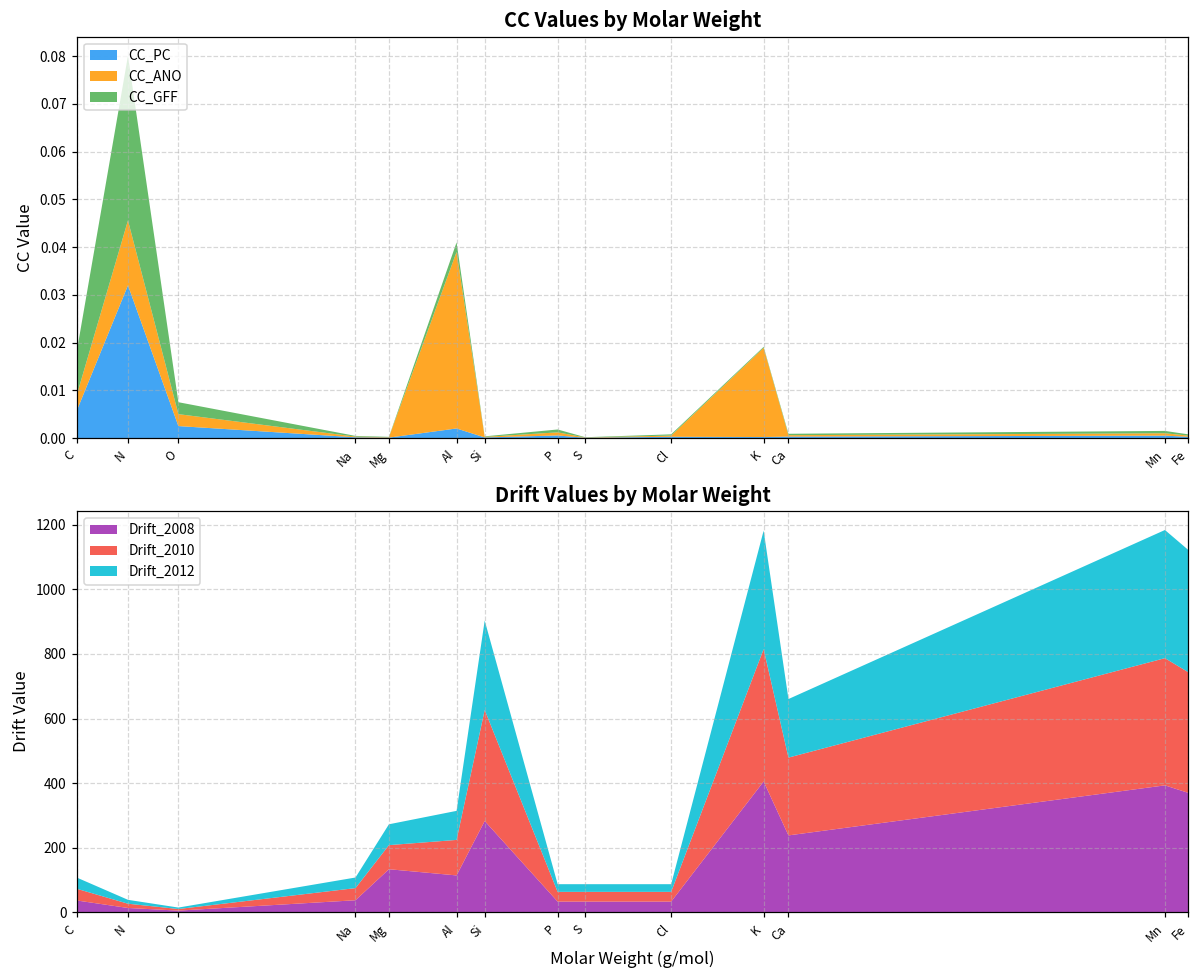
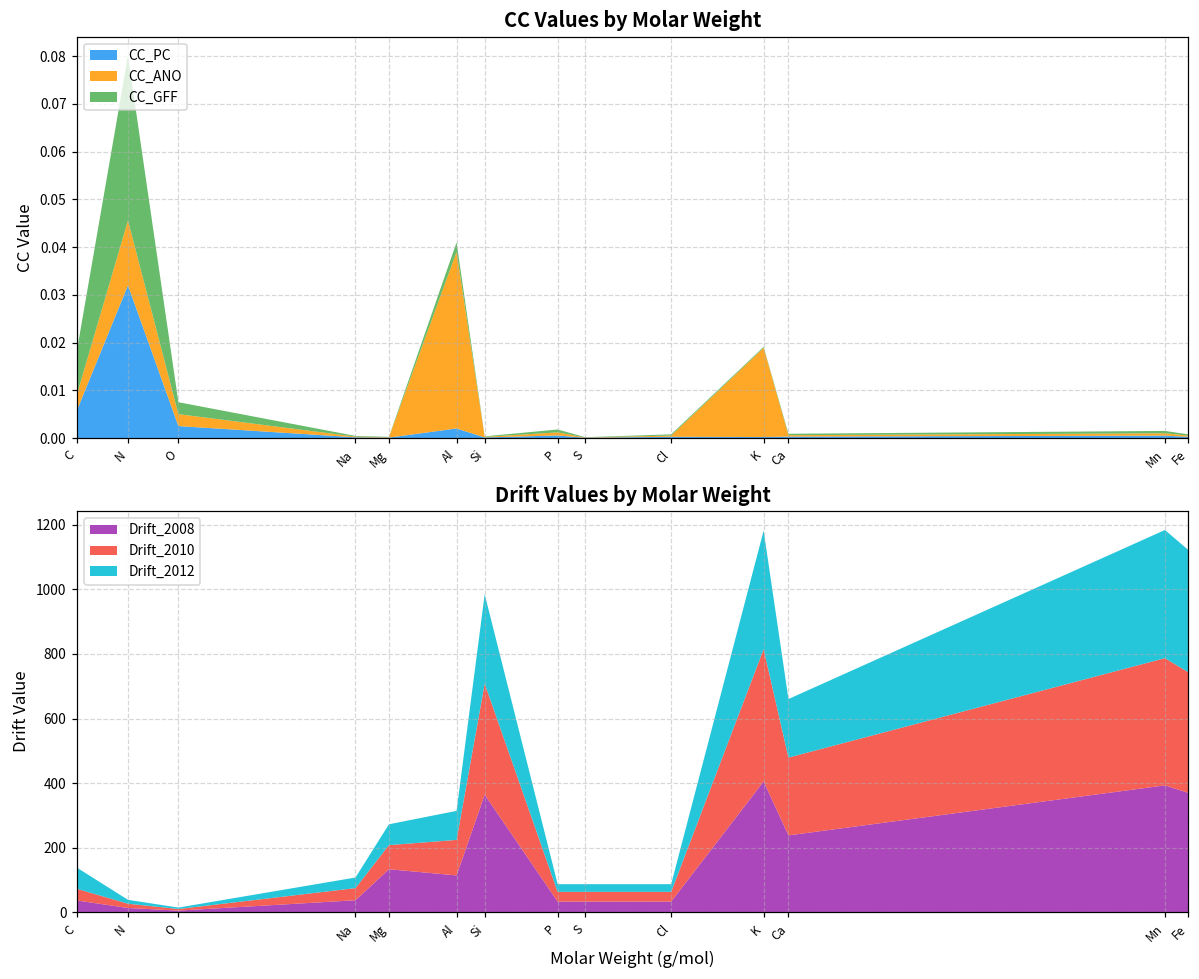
Drift Values by Molar Weight, Drift_2012, C: 30 -> 70
Drift Values by Molar Weight, Drift_2008, Si: 280 -> 360
